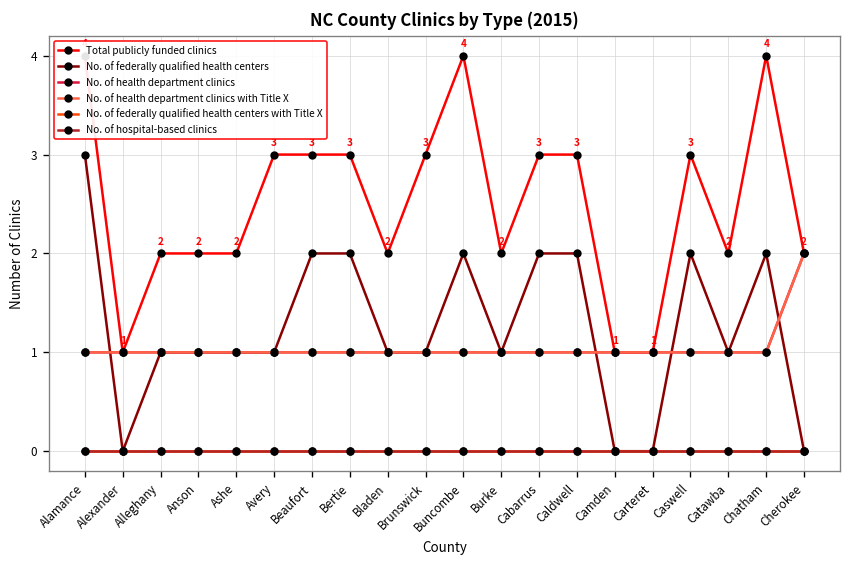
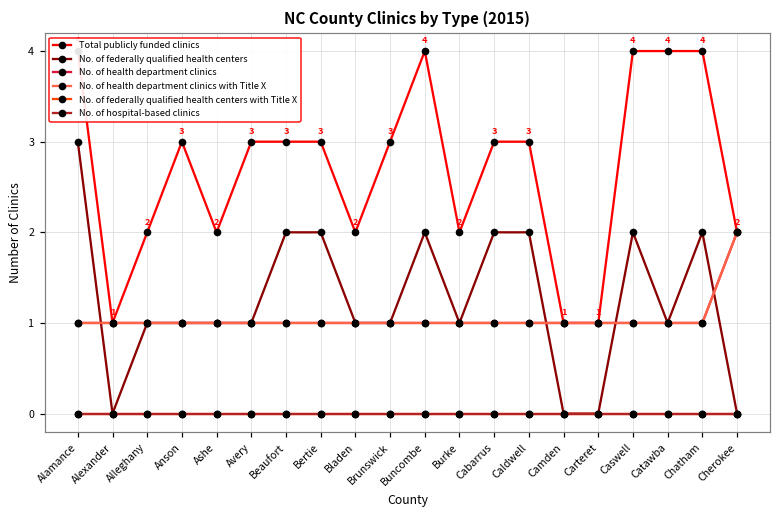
Total publicly funded clinics, Anson: 2 -> 3
Total publicly funded clinics, Caswell: 3 -> 4
Total publicly funded clinics, Catawba: 2 -> 4
